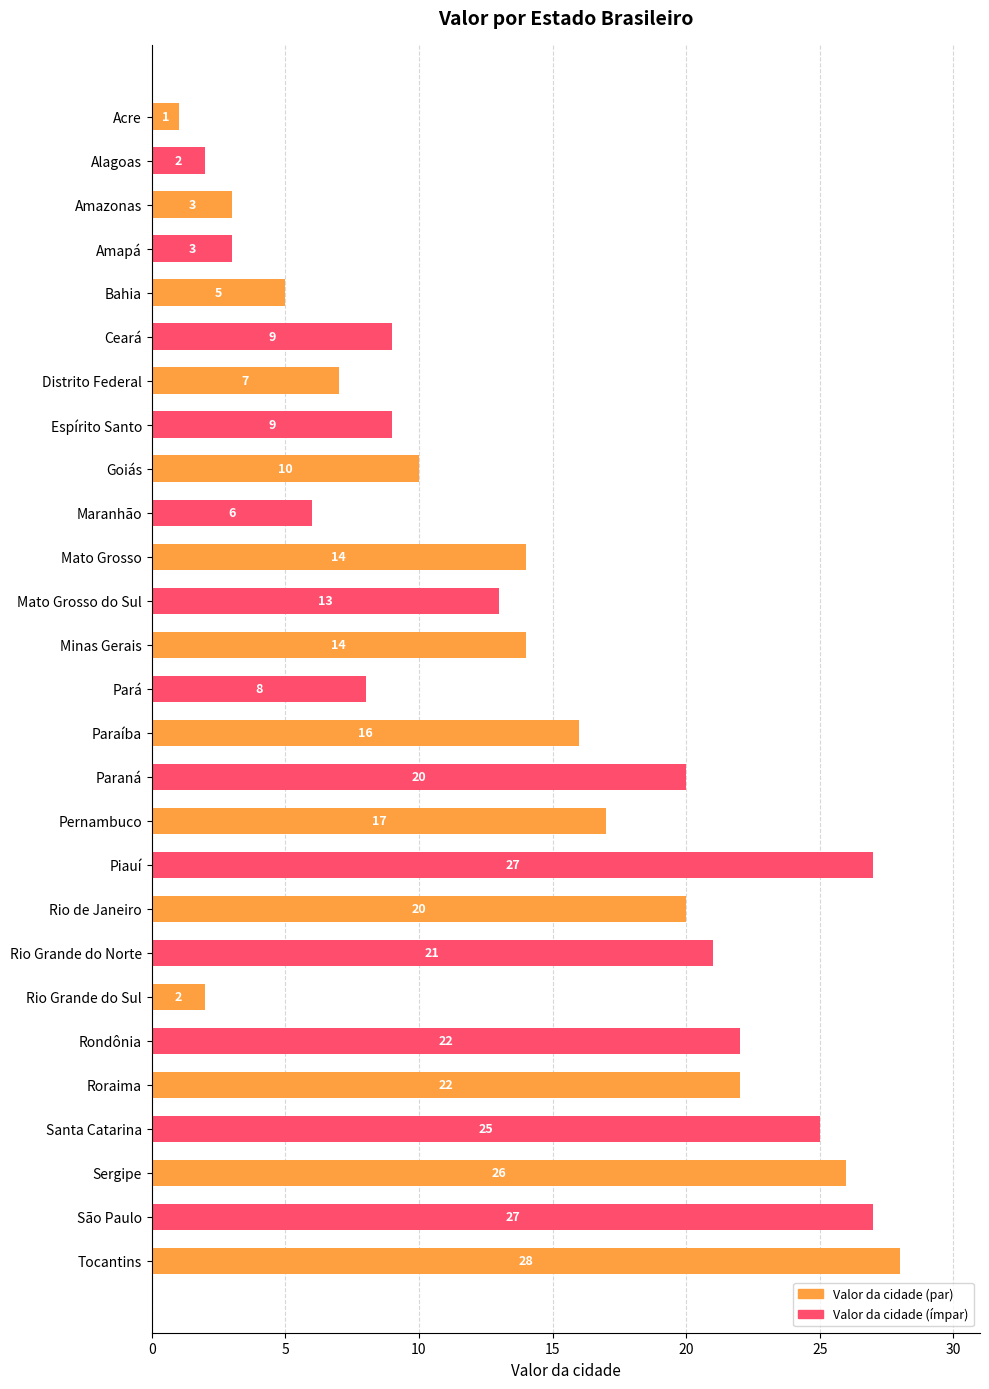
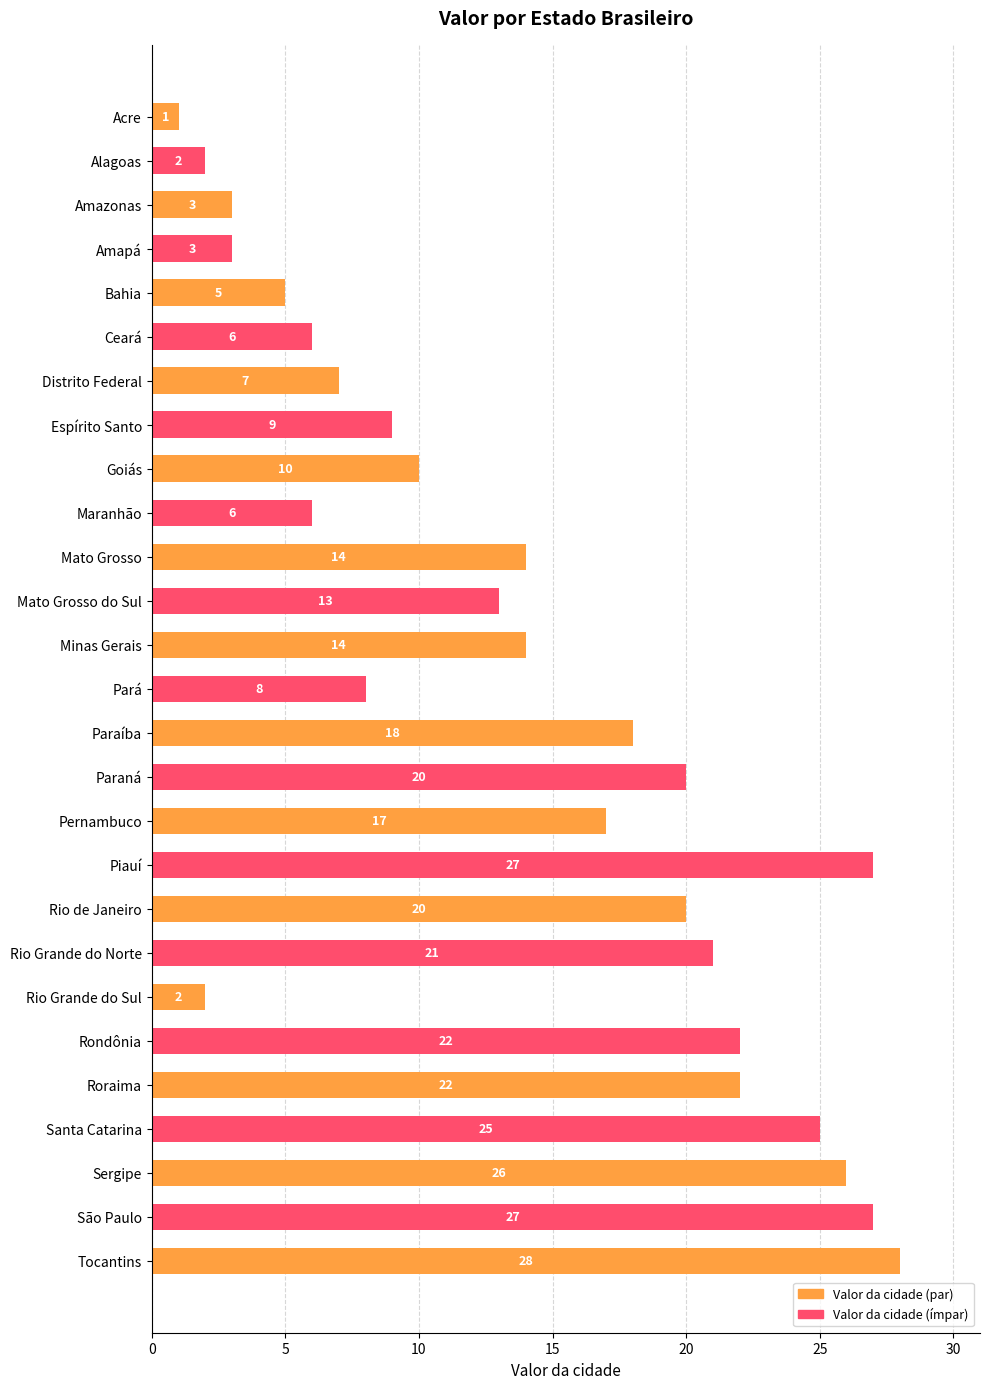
Ceará: 9 -> 6
Paraíba: 16 -> 18
